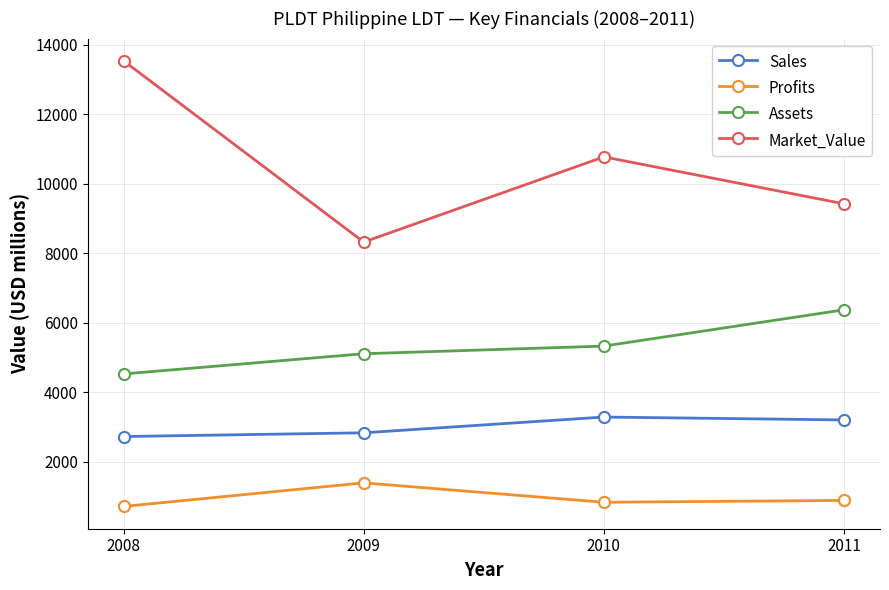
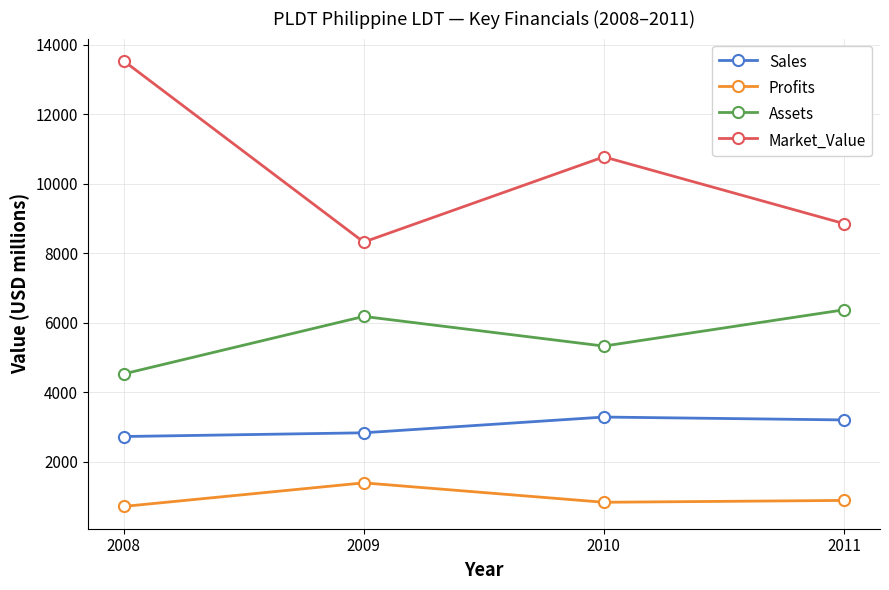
Assets, 2009: 5100 -> 6200
Market_Value, 2011: 9400 -> 8900
